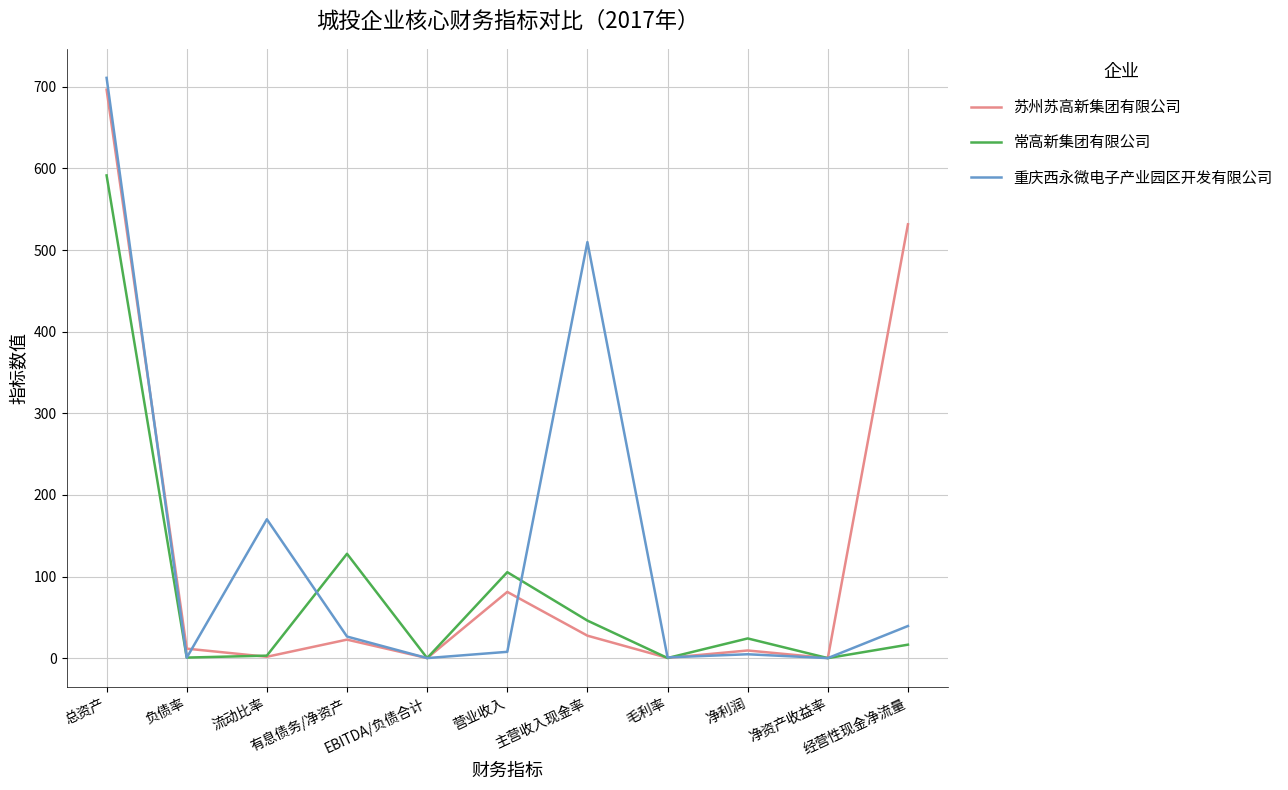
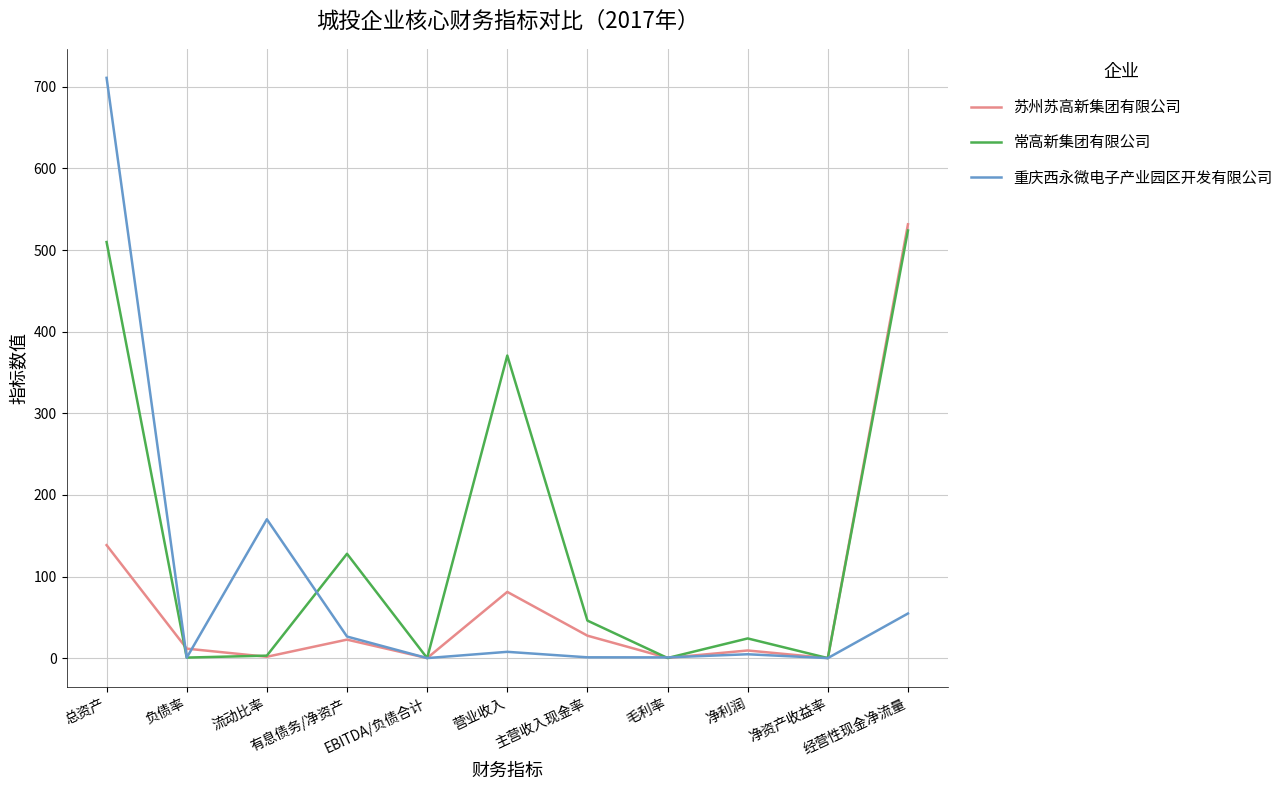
苏州苏高新集团有限公司, 总资产: 700 -> 140
常高新集团有限公司, 总资产: 590 -> 510
常高新集团有限公司, 营业收入: 110 -> 370
重庆西永微电子产业园区开发有限公司, 主营收入现金率: 510 -> 0
常高新集团有限公司, 经营性现金净流量: 20 -> 520
重庆西永微电子产业园区开发有限公司, 经营性现金净流量: 40 -> 50
